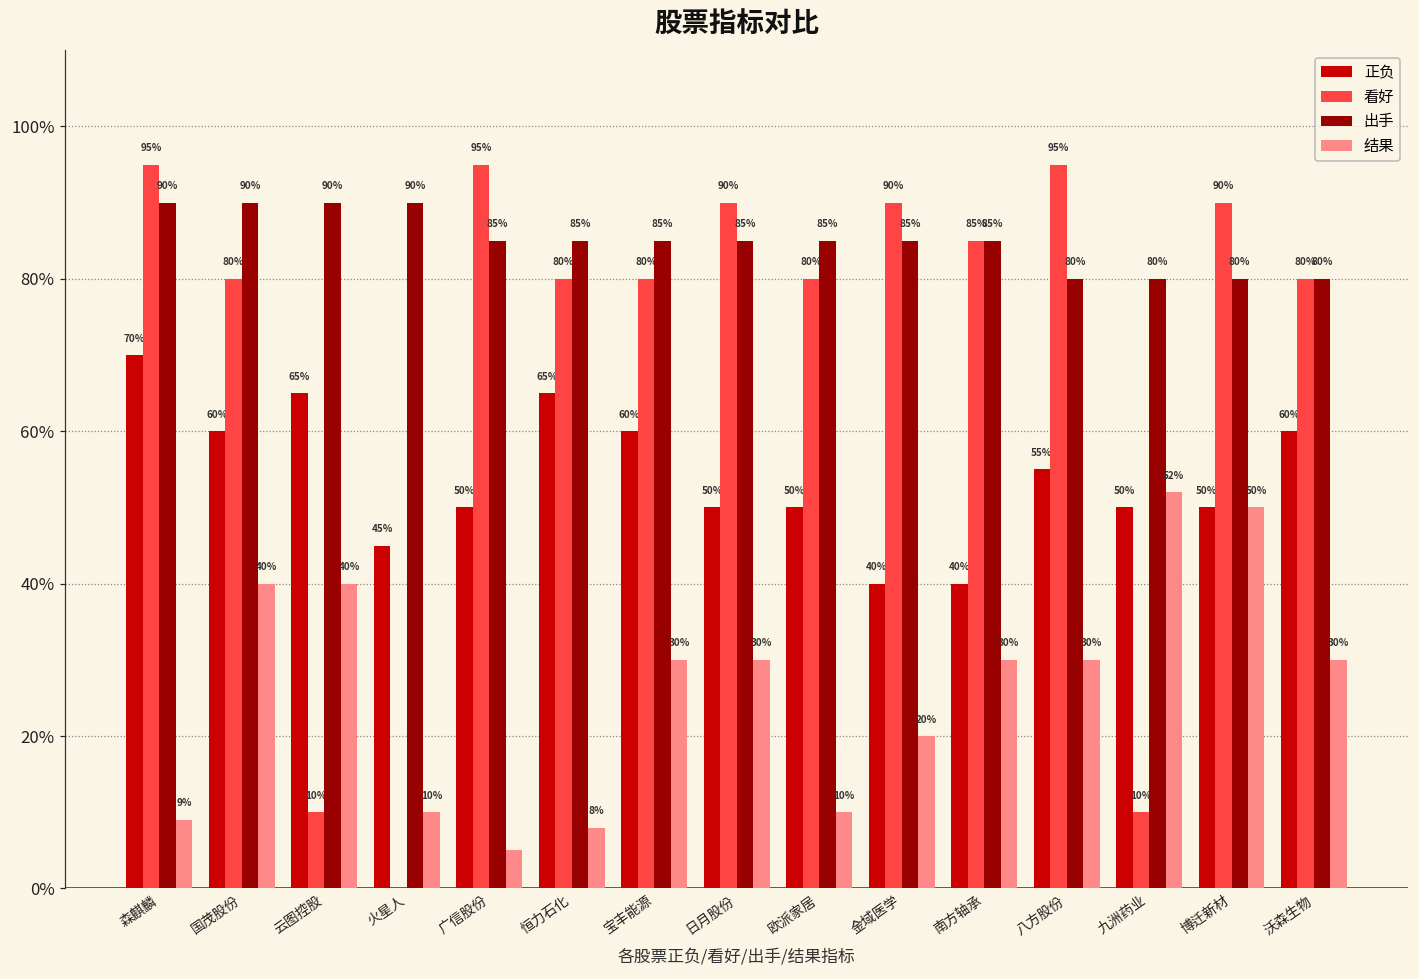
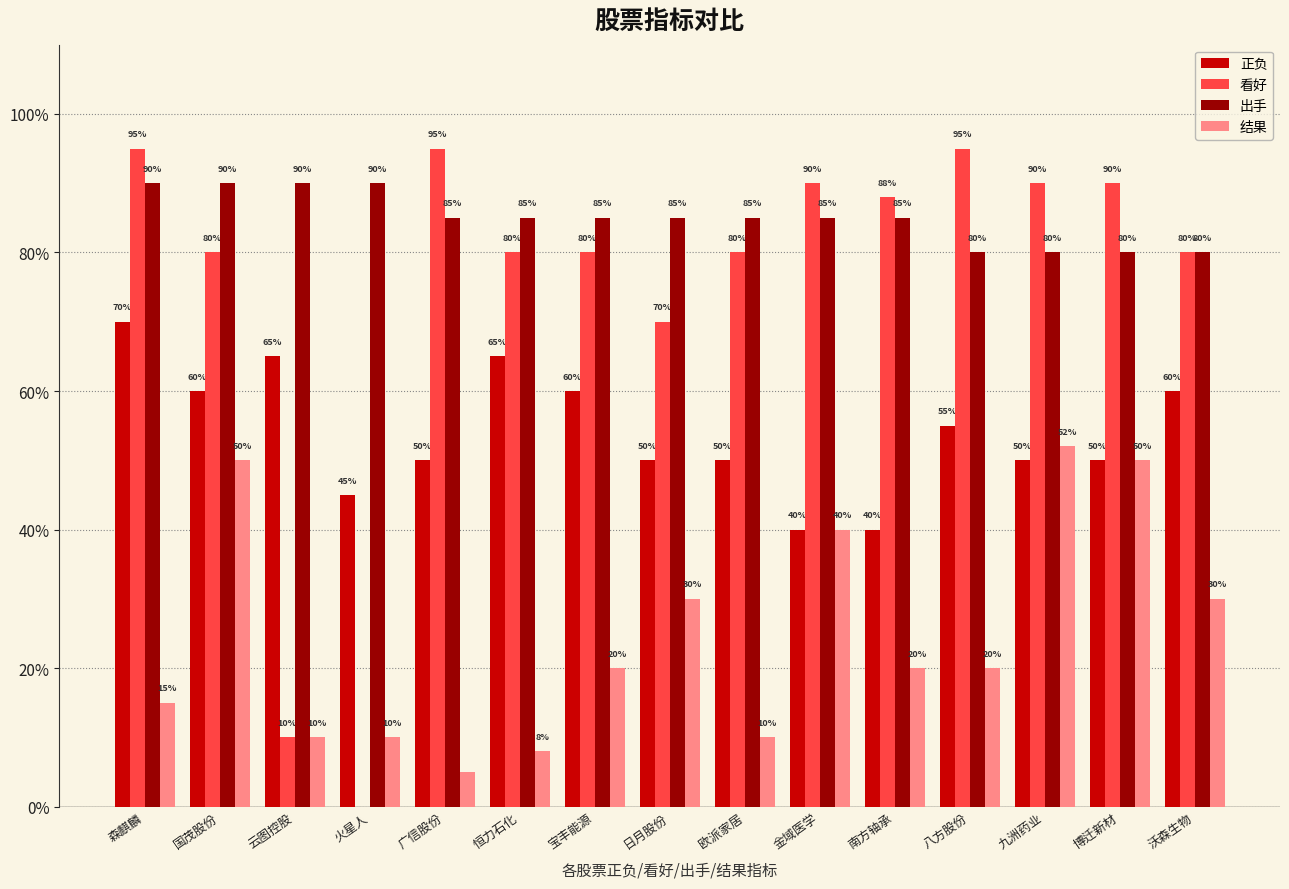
结果, 森麒麟: 9% -> 15%
结果, 国茂股份: 40% -> 50%
结果, 云图控股: 40% -> 10%
结果, 宝丰能源: 30% -> 20%
看好, 日月股份: 90% -> 70%
结果, 金域医学: 20% -> 40%
看好, 南方轴承: 85% -> 88%
结果, 南方轴承: 30% -> 20%
结果, 八方股份: 30% -> 20%
看好, 九洲药业: 10% -> 90%
